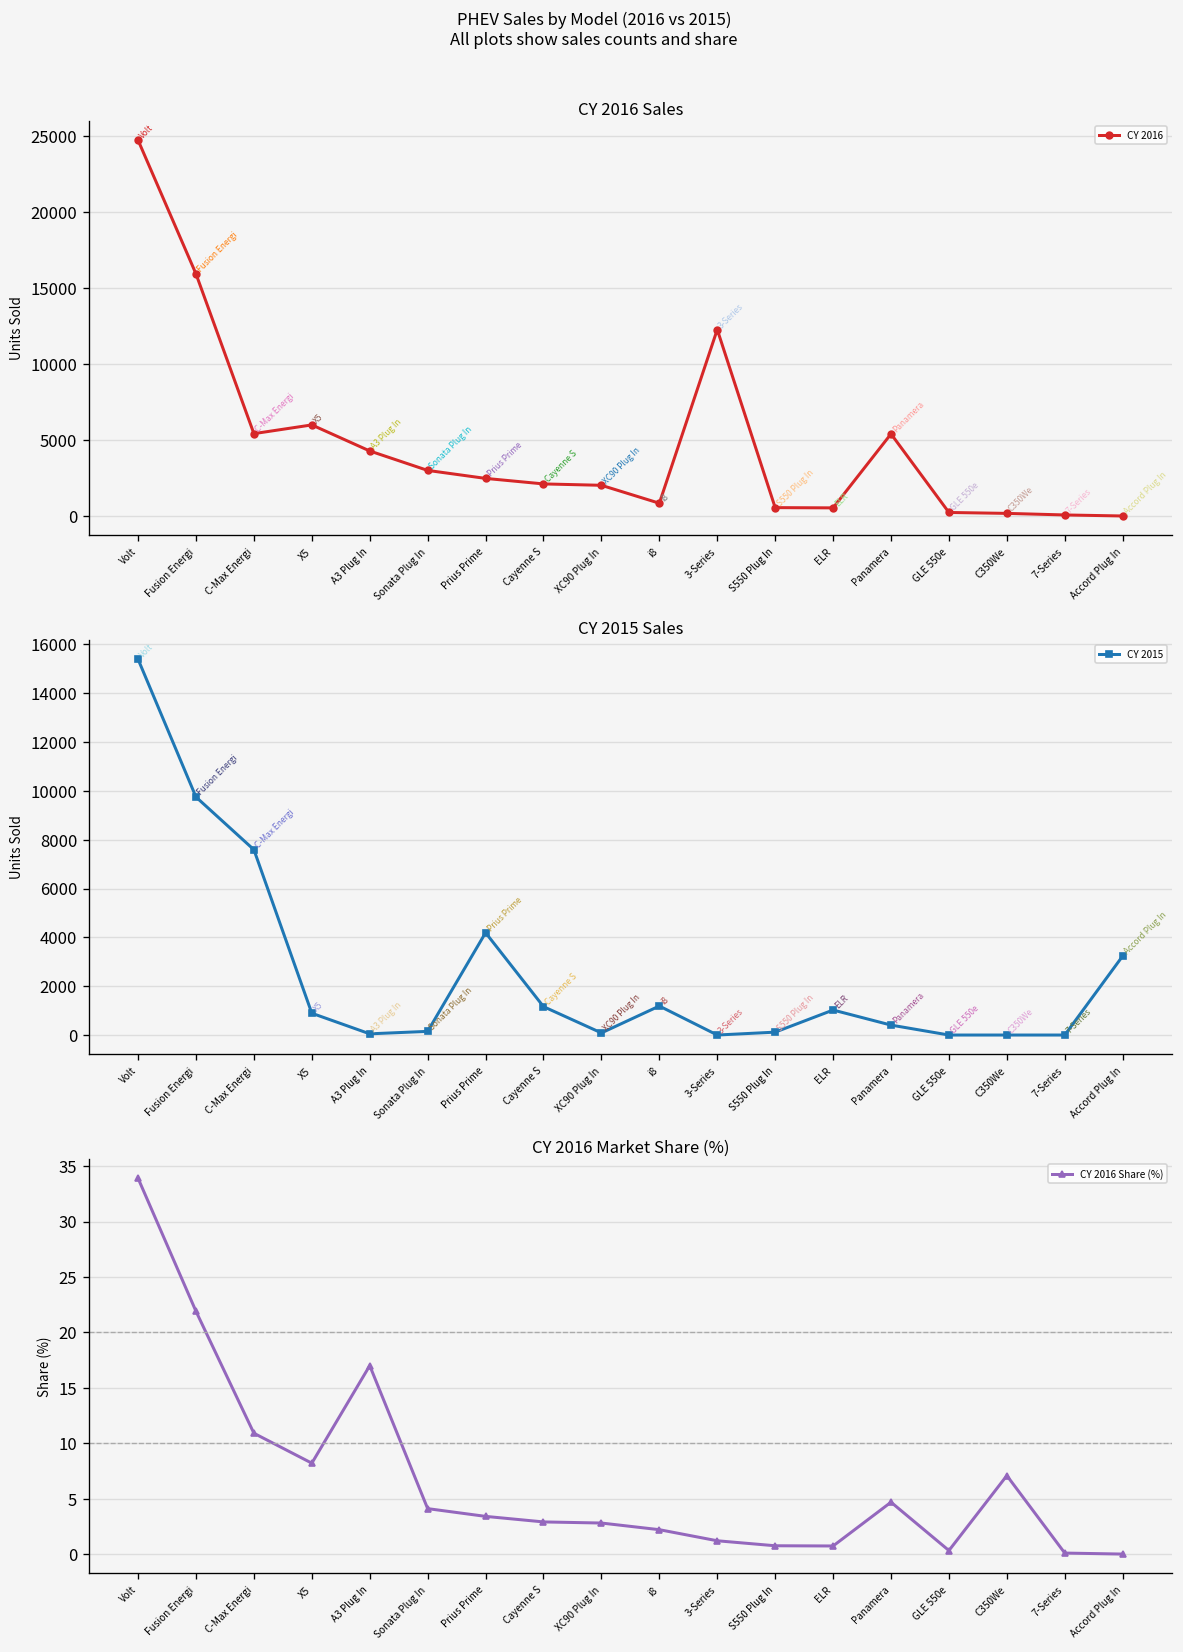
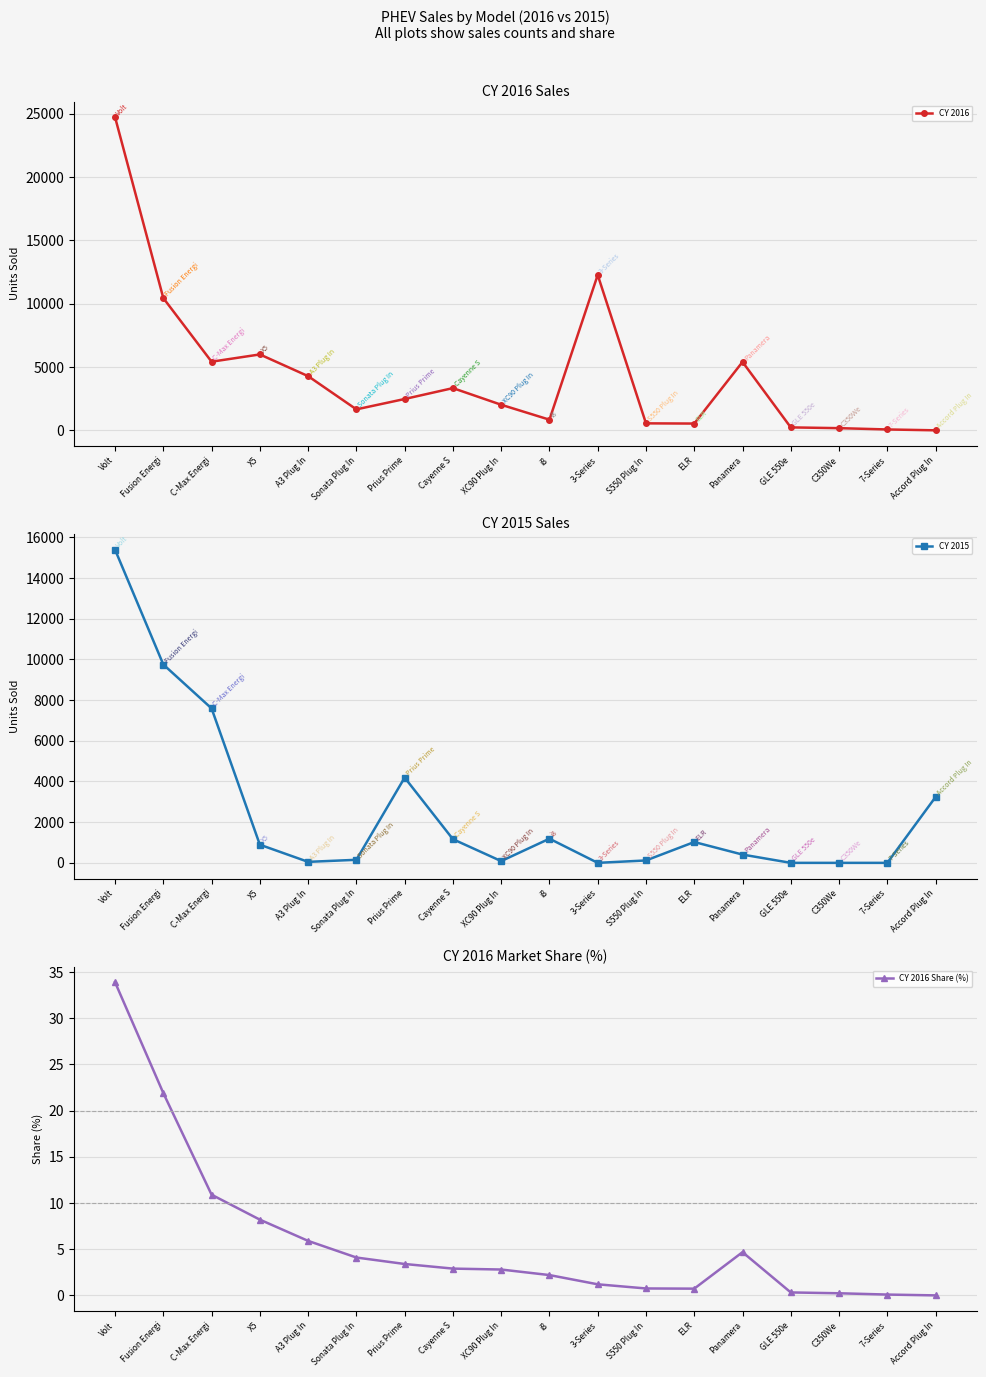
CY 2016 Sales, Fusion Energi: 15900 -> 10400
CY 2016 Sales, Sonata Plug In: 3000 -> 1700
CY 2016 Sales, Cayenne S: 2100 -> 3300
CY 2016 Market Share (%), A3 Plug In: 17 -> 6
CY 2016 Market Share (%), C350We: 7 -> 0
